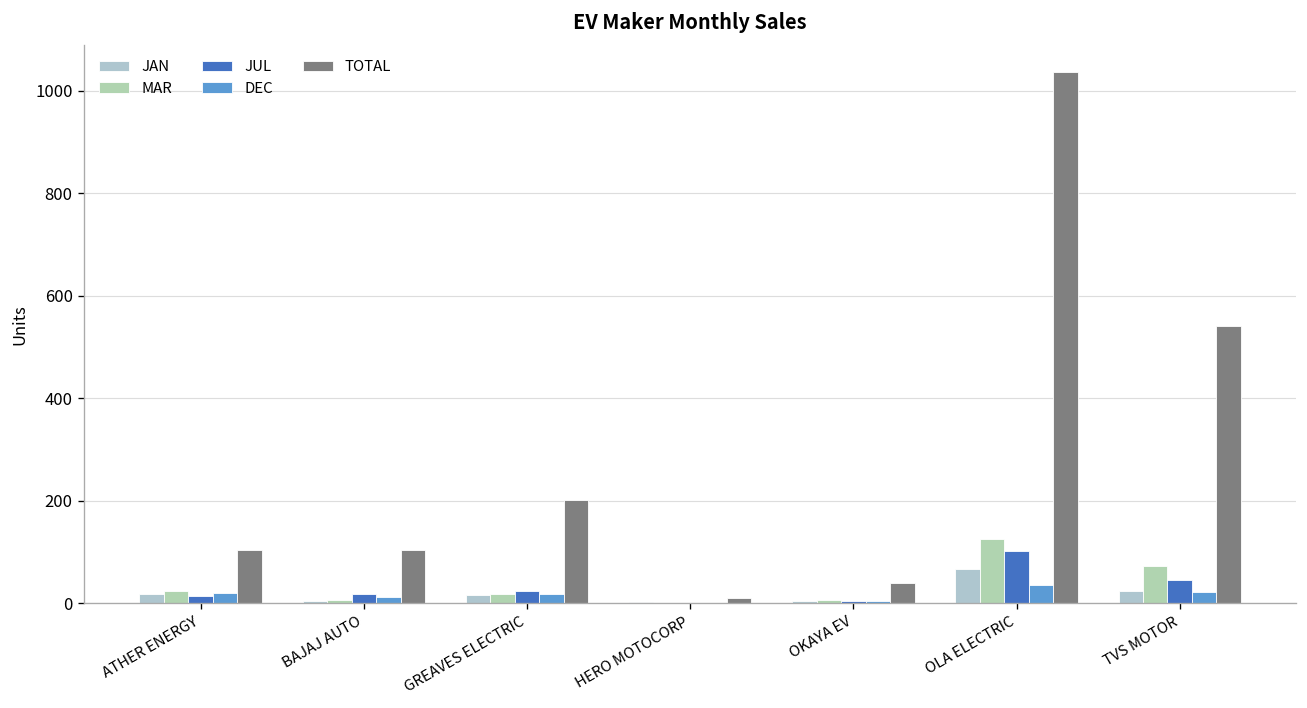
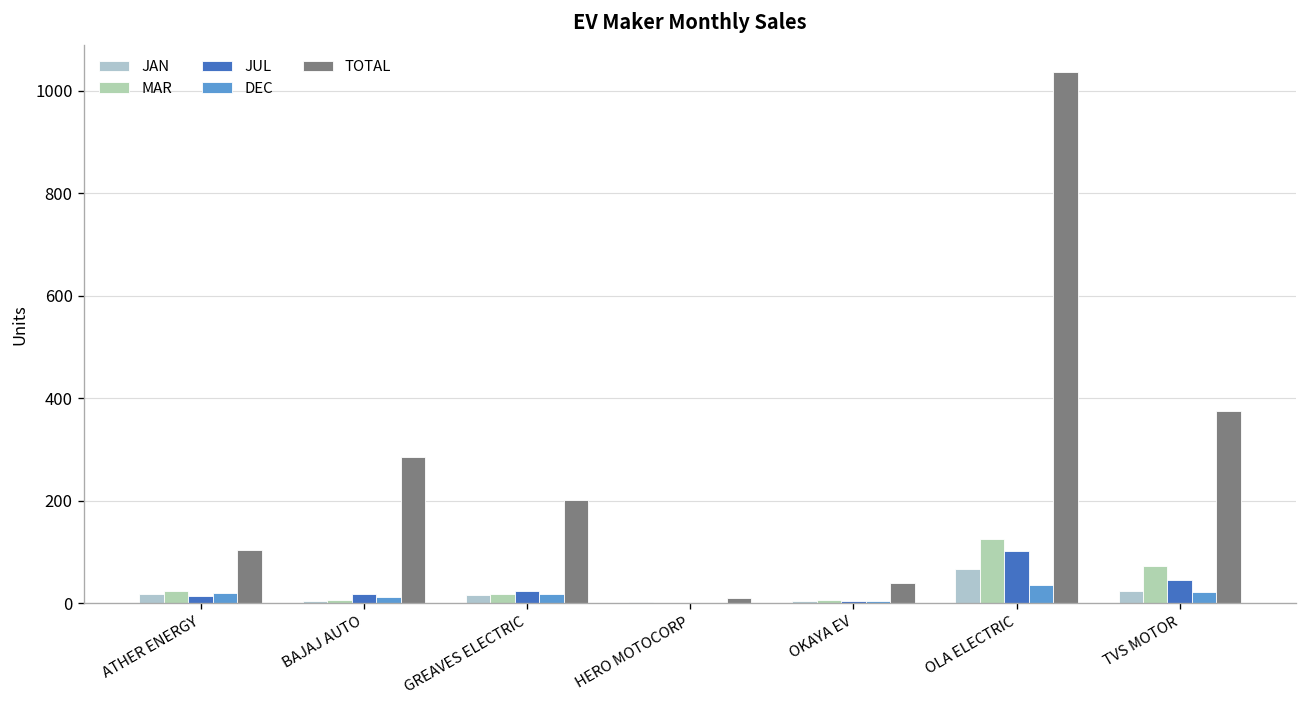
TOTAL, BAJAJ AUTO: 100 -> 290
TOTAL, TVS MOTOR: 540 -> 380
